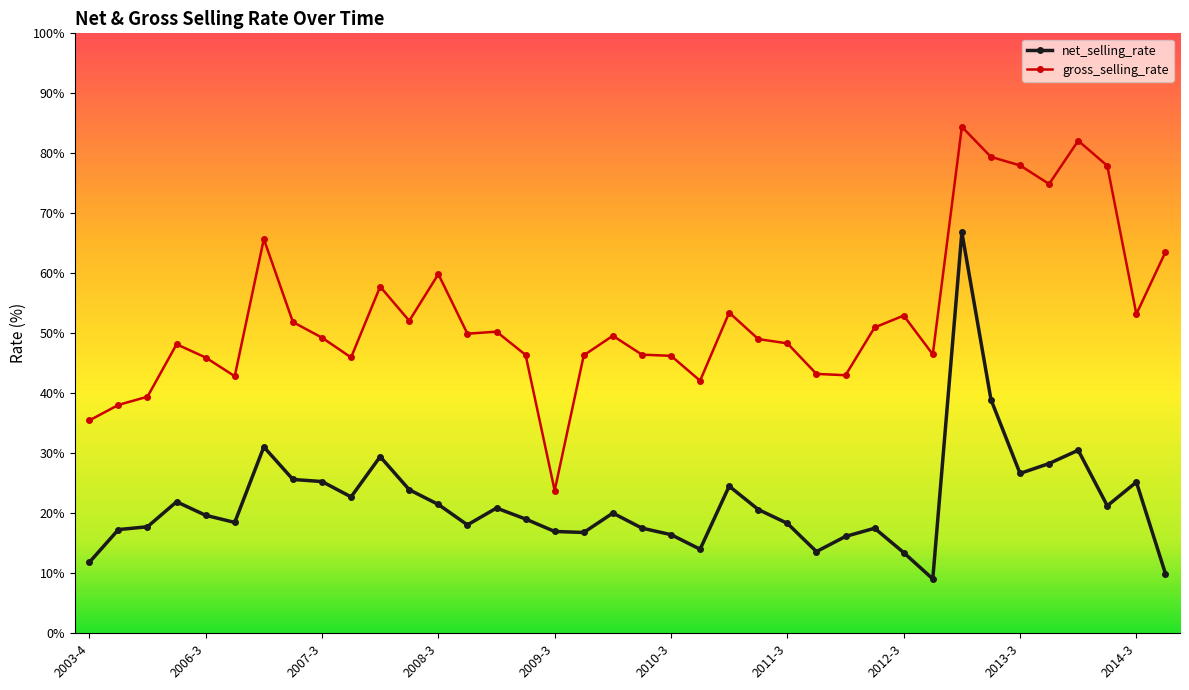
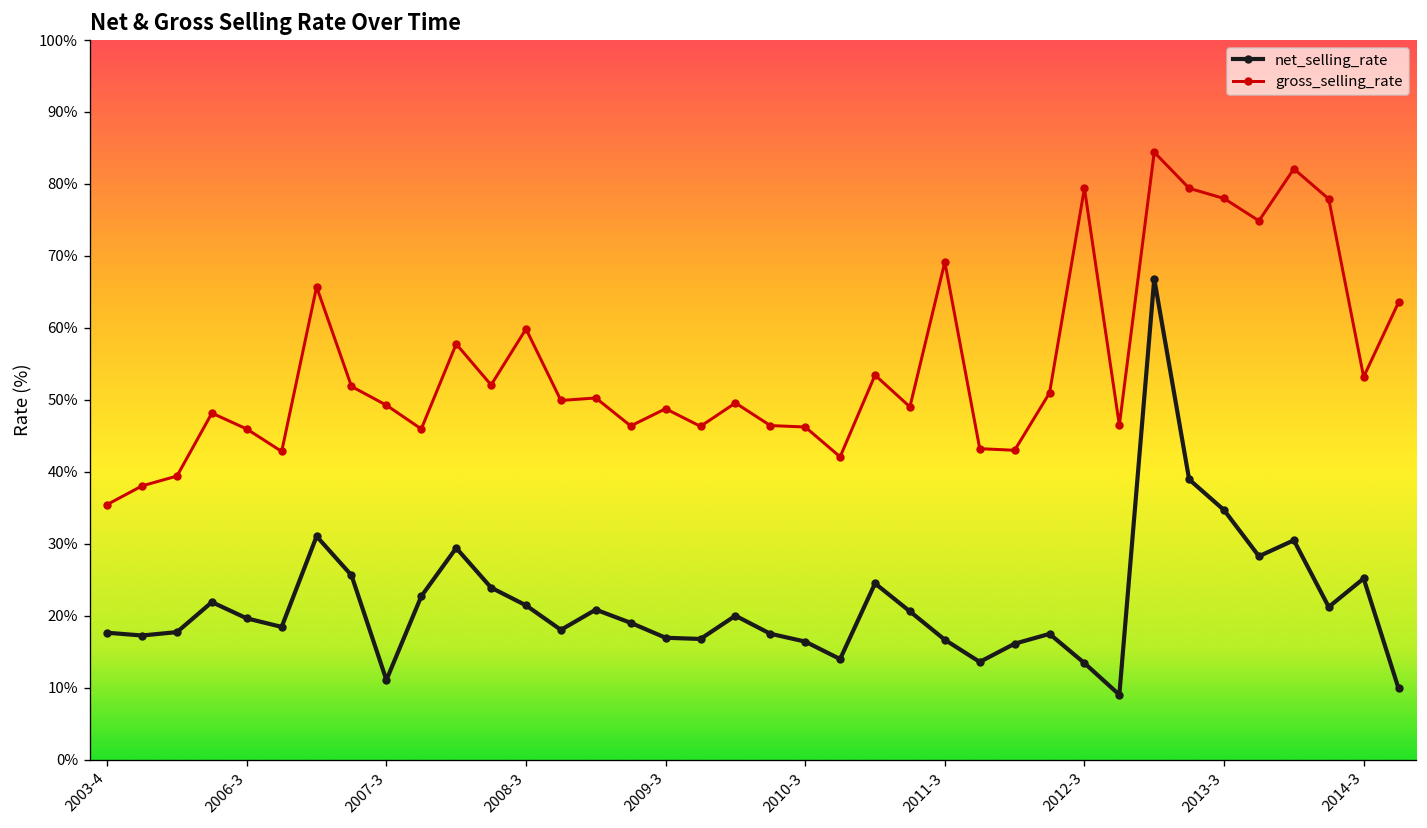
net_selling_rate, 2003-4: 12% -> 18%
net_selling_rate, 2007-3: 25% -> 11%
gross_selling_rate, 2009-3: 24% -> 49%
net_selling_rate, 2011-3: 18% -> 17%
gross_selling_rate, 2011-3: 48% -> 69%
gross_selling_rate, 2012-3: 53% -> 79%
net_selling_rate, 2013-3: 27% -> 35%
